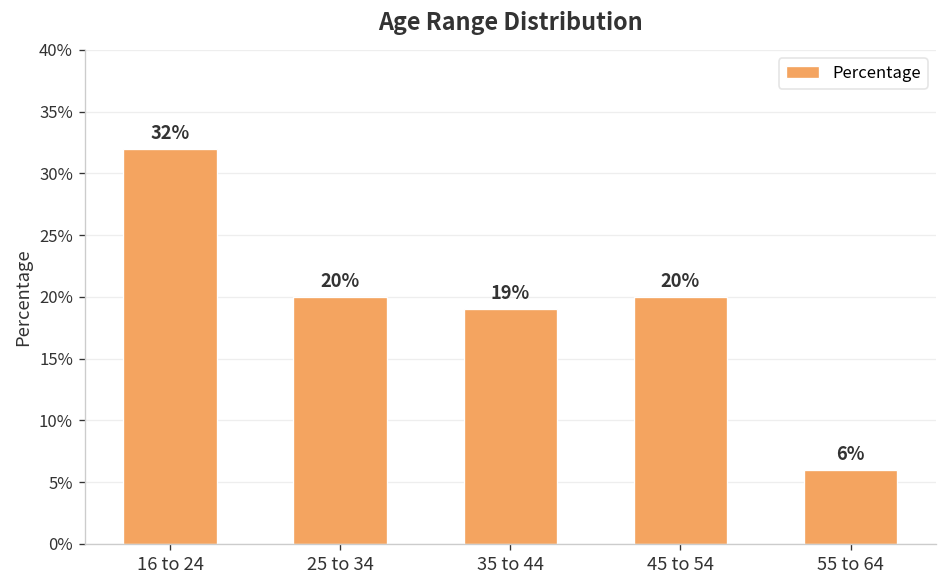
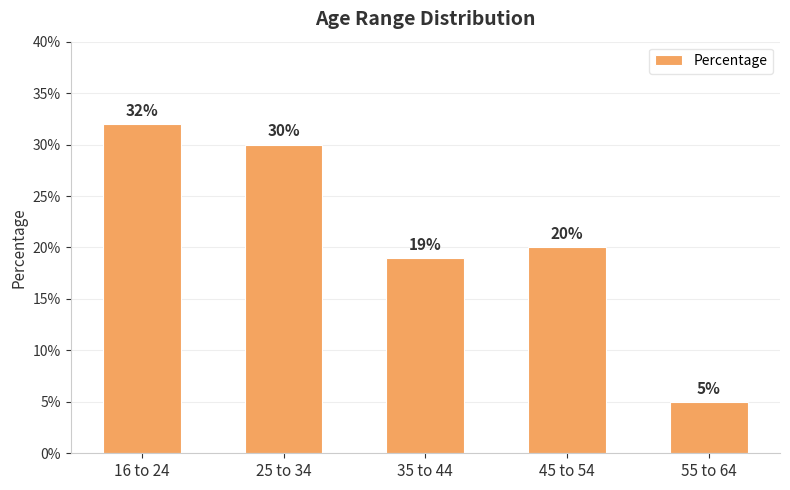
25 to 34: 20% -> 30%
55 to 64: 6% -> 5%
